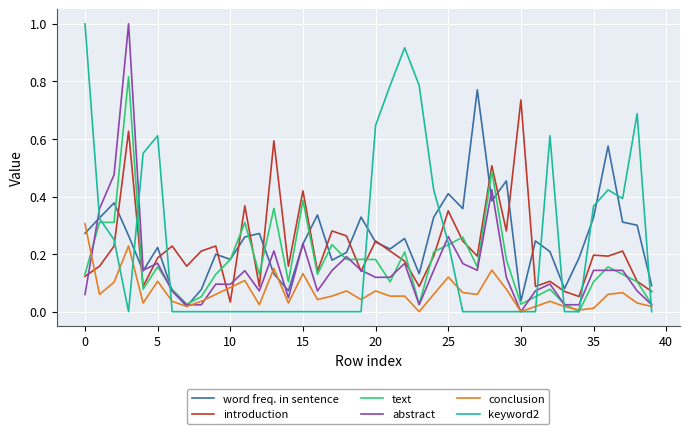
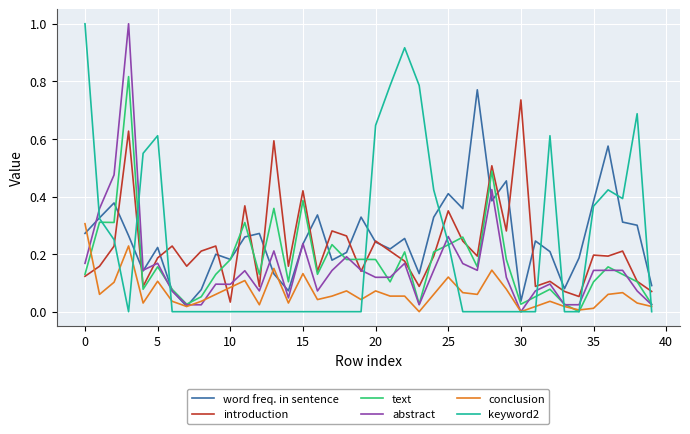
abstract, 0: 0.06 -> 0.17
word freq. in sentence, 35: 0.33 -> 0.38
